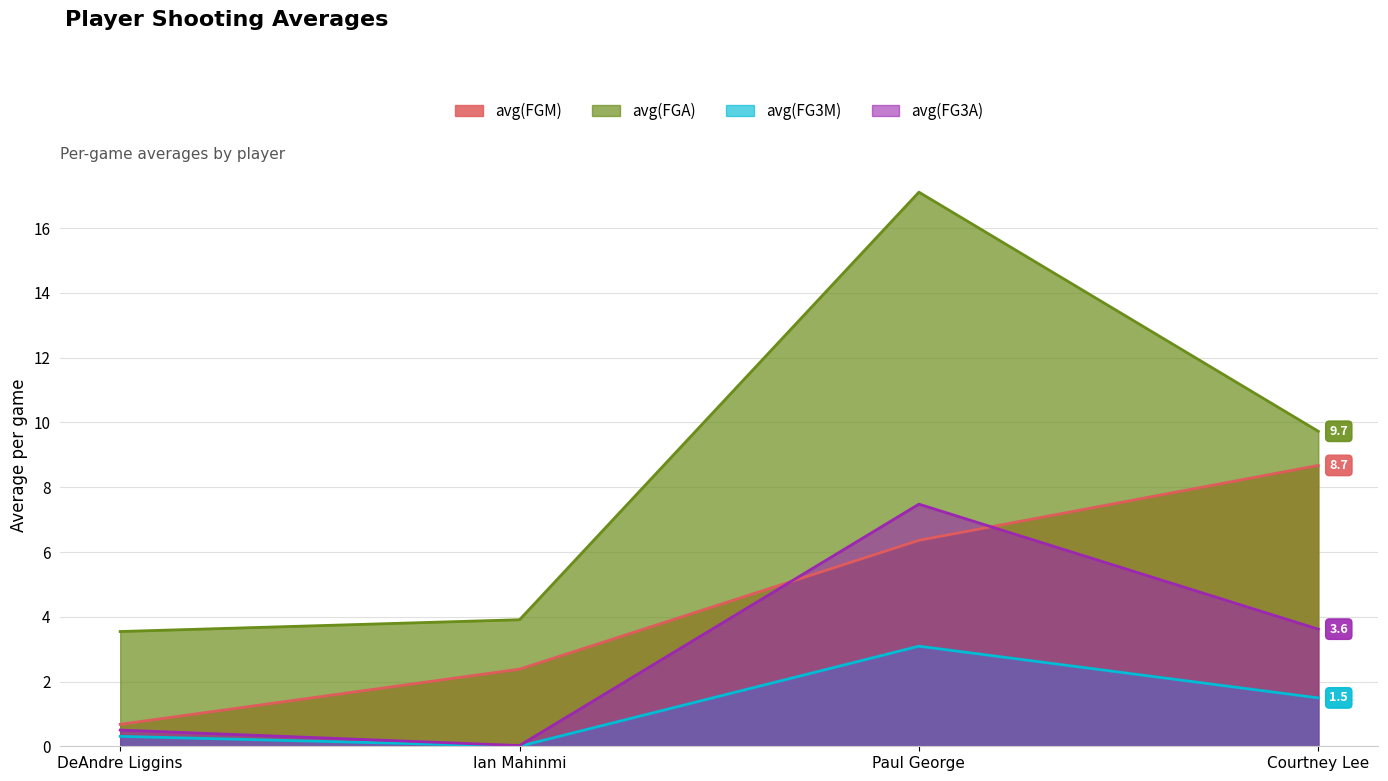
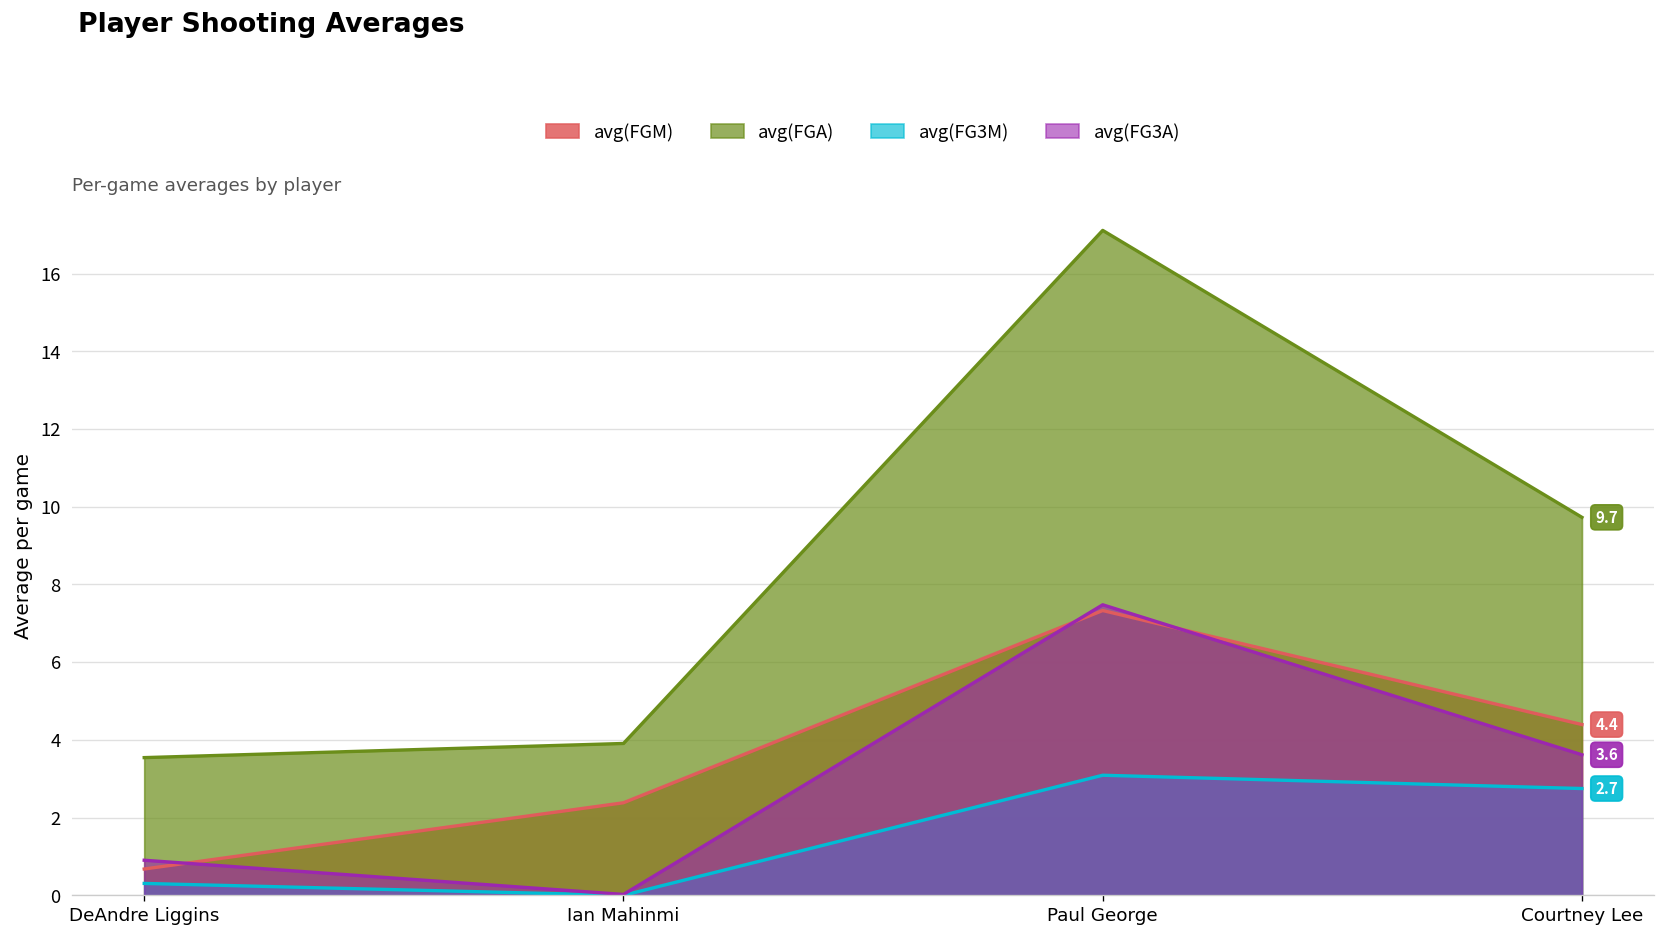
avg(FG3A), DeAndre Liggins: 0.5 -> 0.9
avg(FGM), Paul George: 6.4 -> 7.3
avg(FGM), Courtney Lee: 8.7 -> 4.4
avg(FG3M), Courtney Lee: 1.5 -> 2.7
